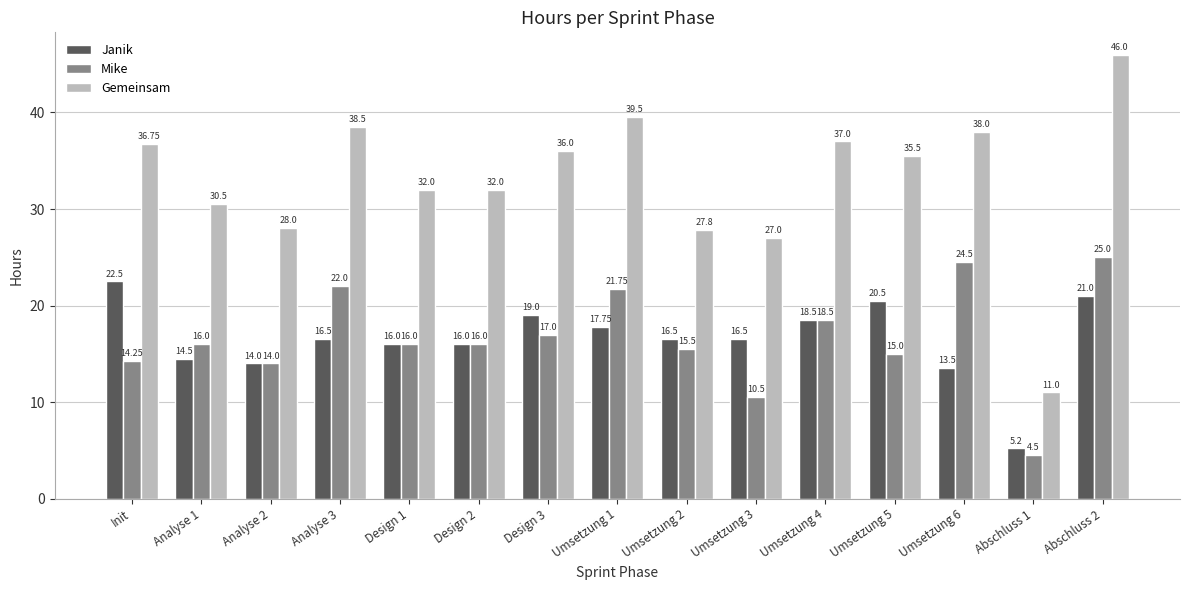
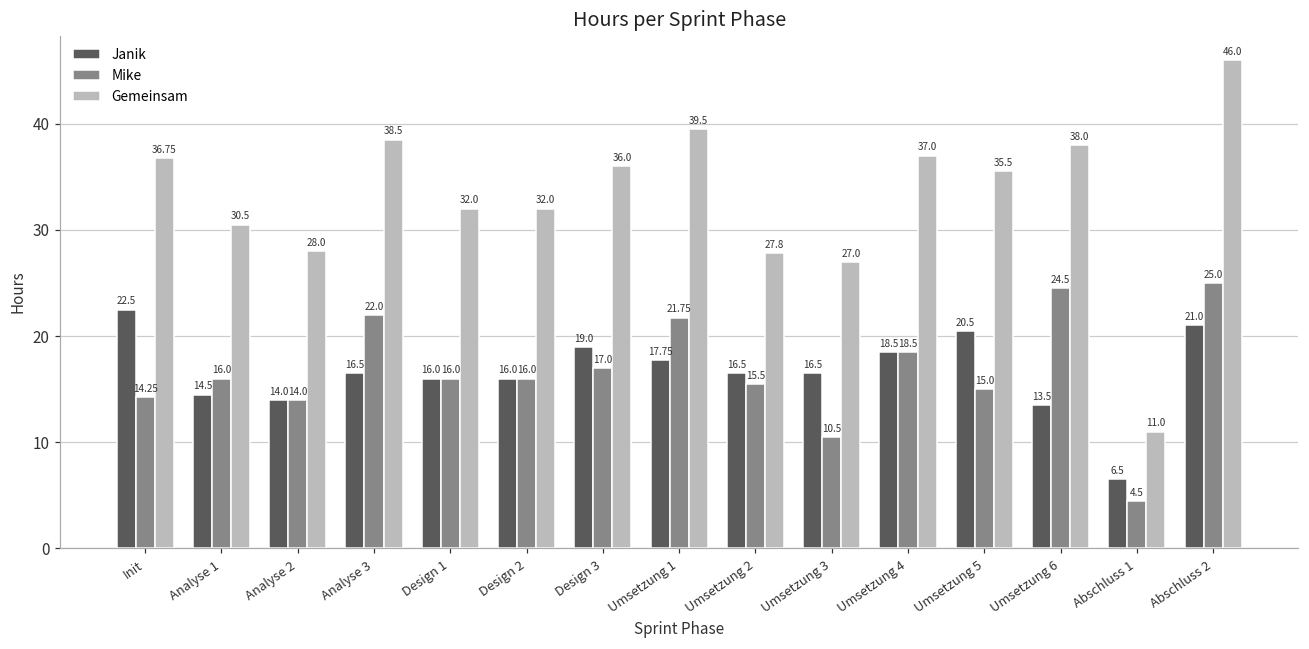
Janik, Abschluss 1: 5.2 -> 6.5
